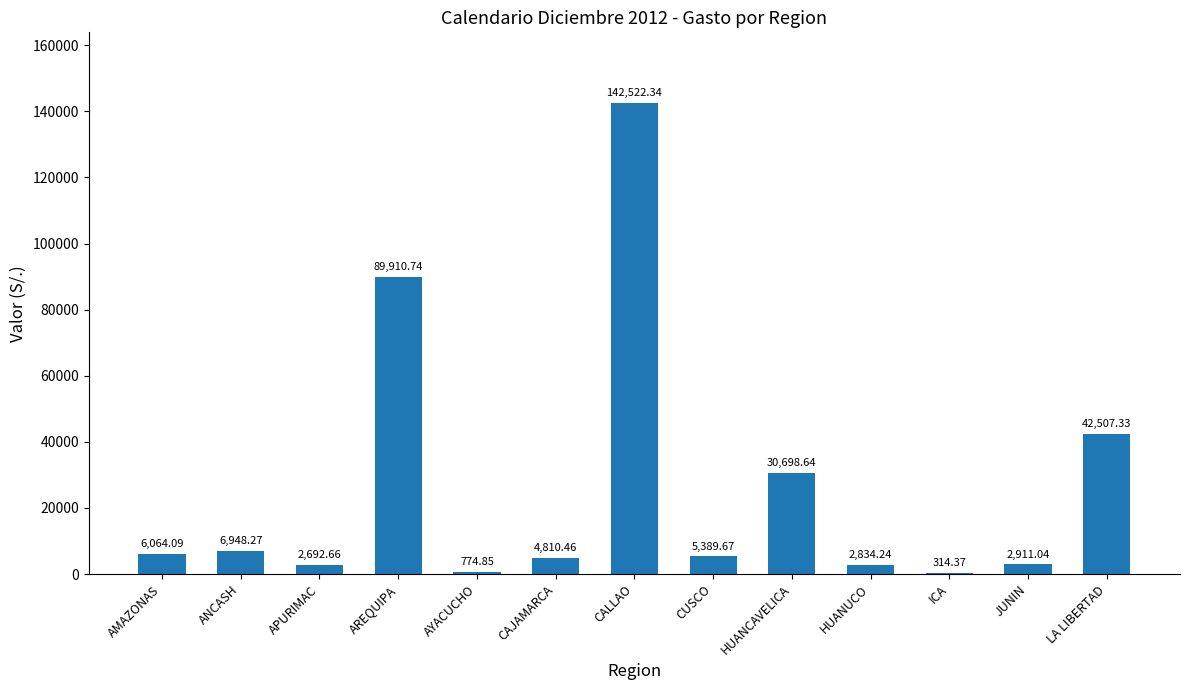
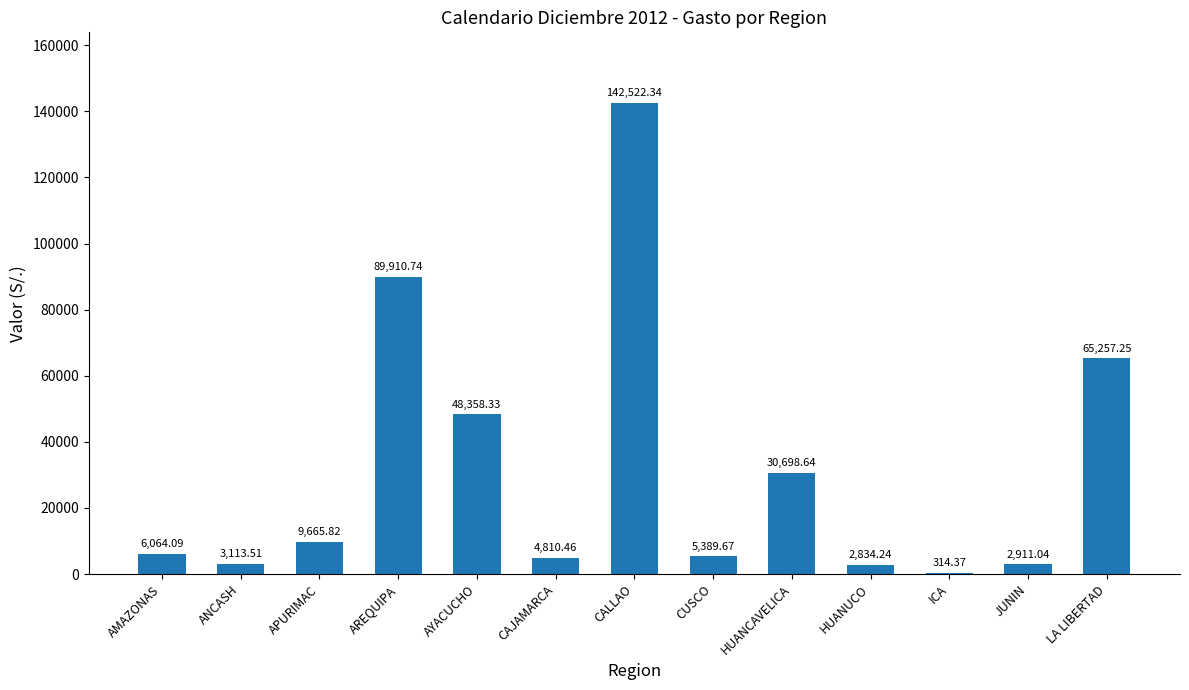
ANCASH: 6,948.27 -> 3,113.51
APURIMAC: 2,692.66 -> 9,665.82
AYACUCHO: 774.85 -> 48,358.33
LA LIBERTAD: 42,507.33 -> 65,257.25
